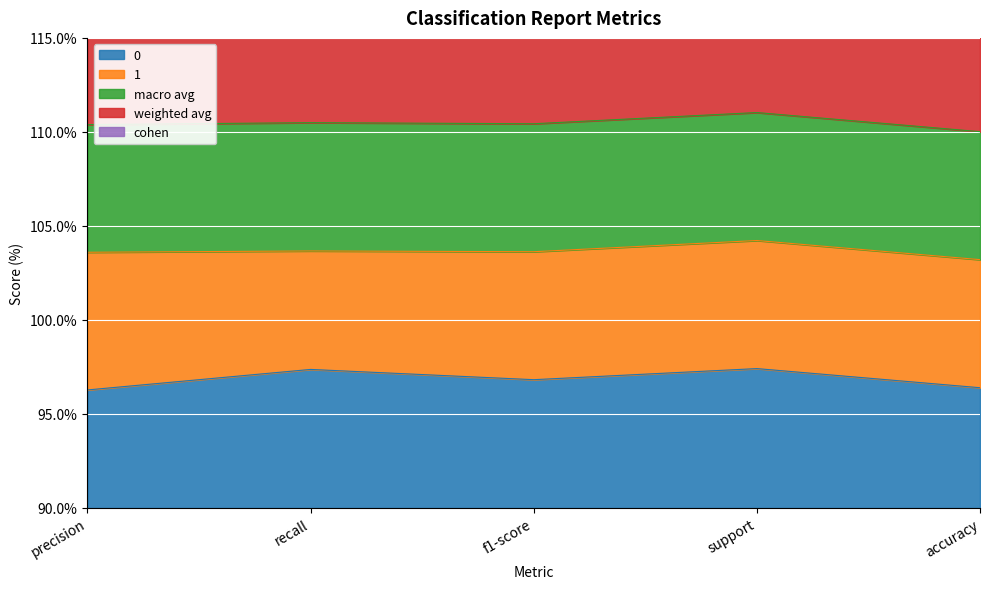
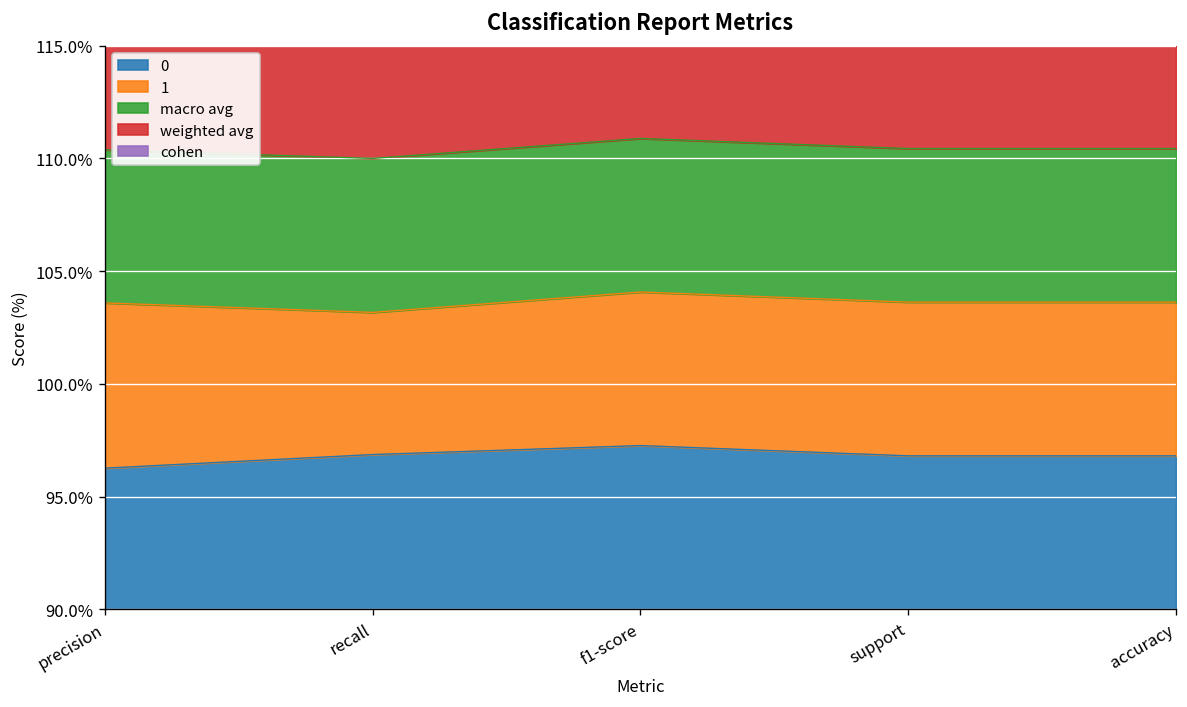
0, recall: 97.4% -> 96.9%
0, f1-score: 96.8% -> 97.3%
0, support: 97.4% -> 96.8%
0, accuracy: 96.4% -> 96.8%
